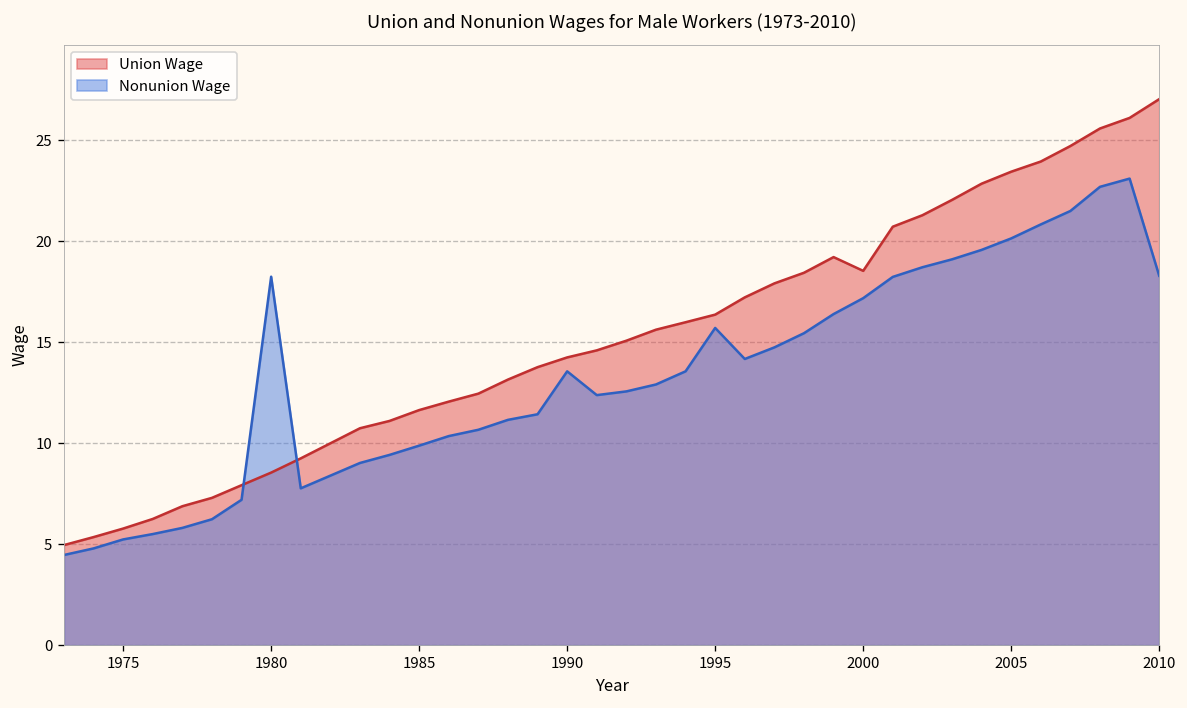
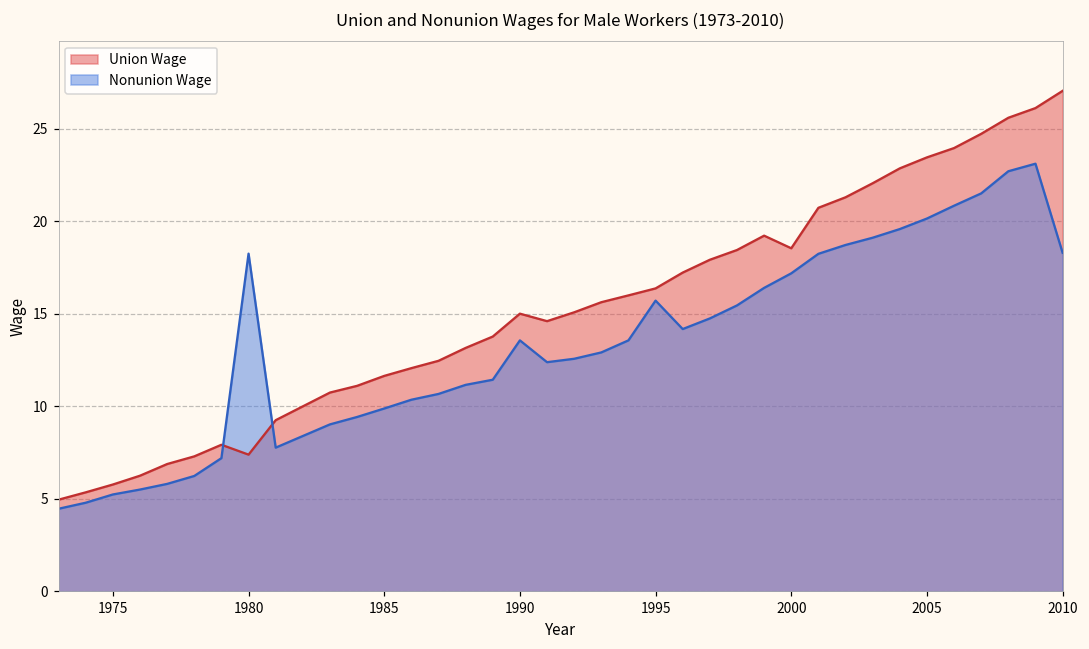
Union Wage, 1980: 8.5 -> 7.4
Union Wage, 1990: 14.2 -> 15.0
